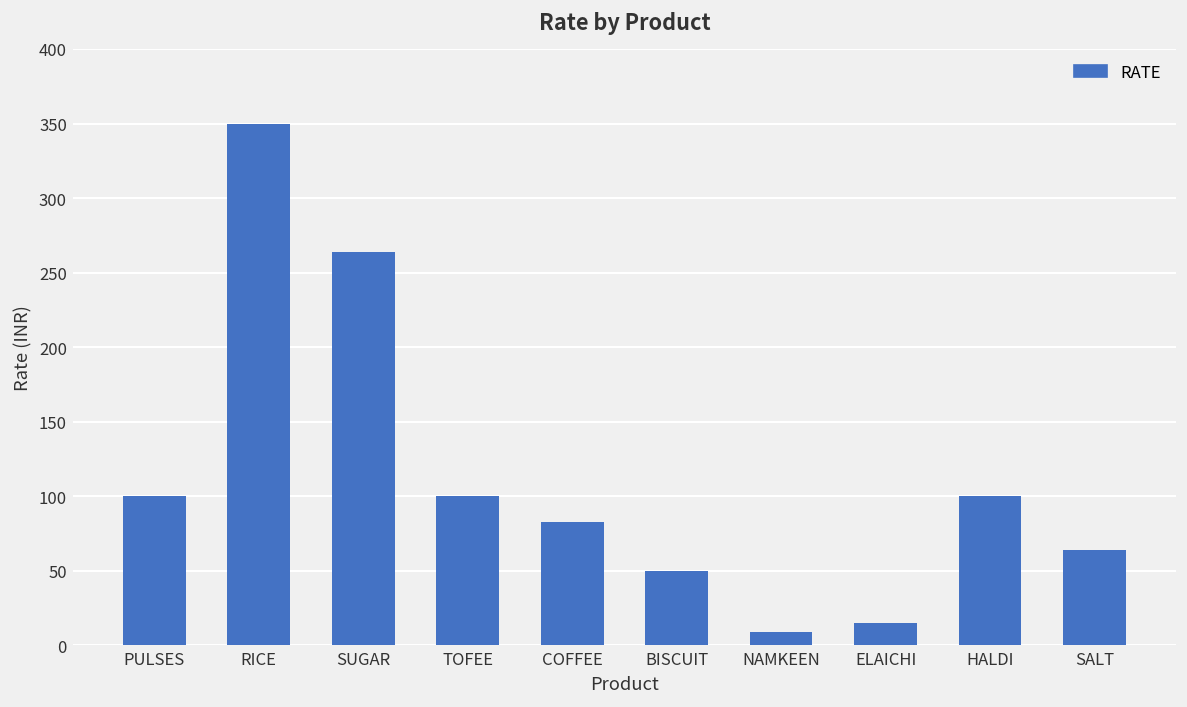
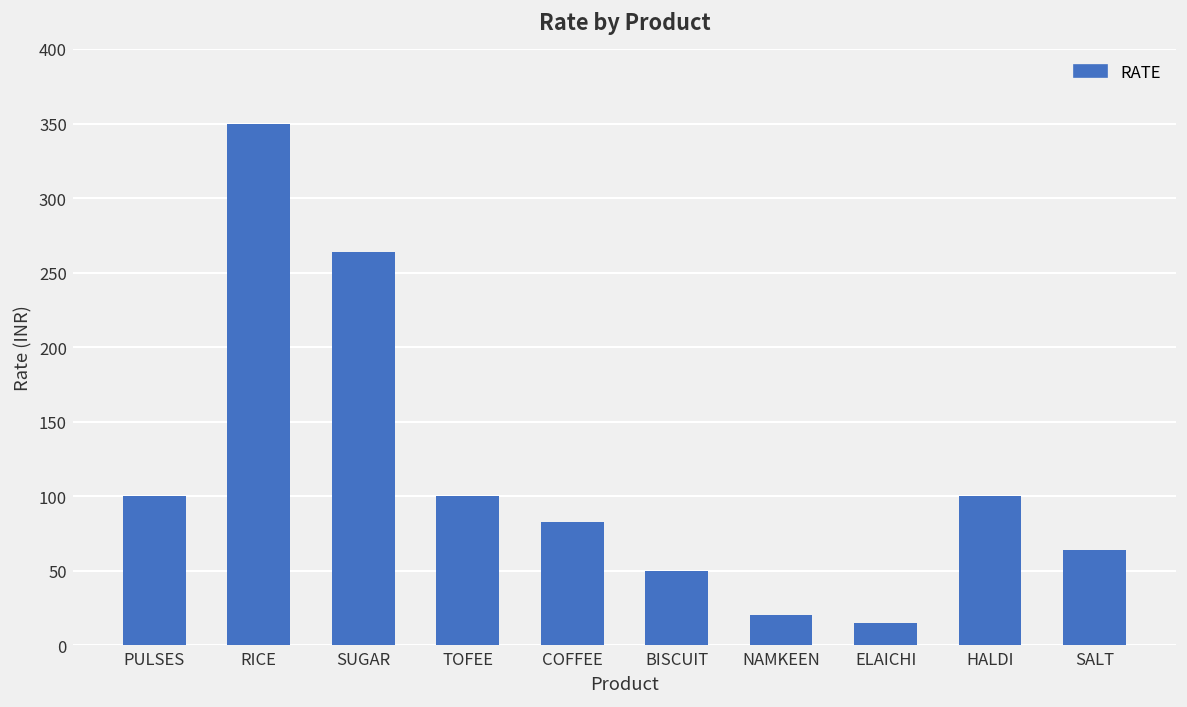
NAMKEEN: 9 -> 20
